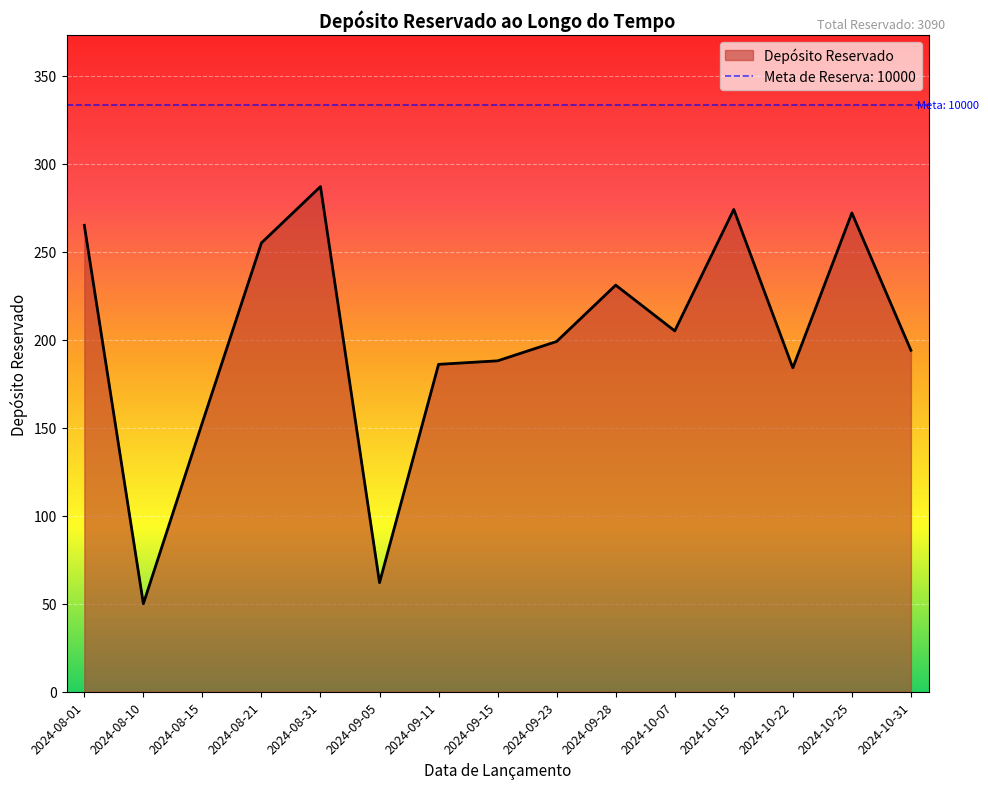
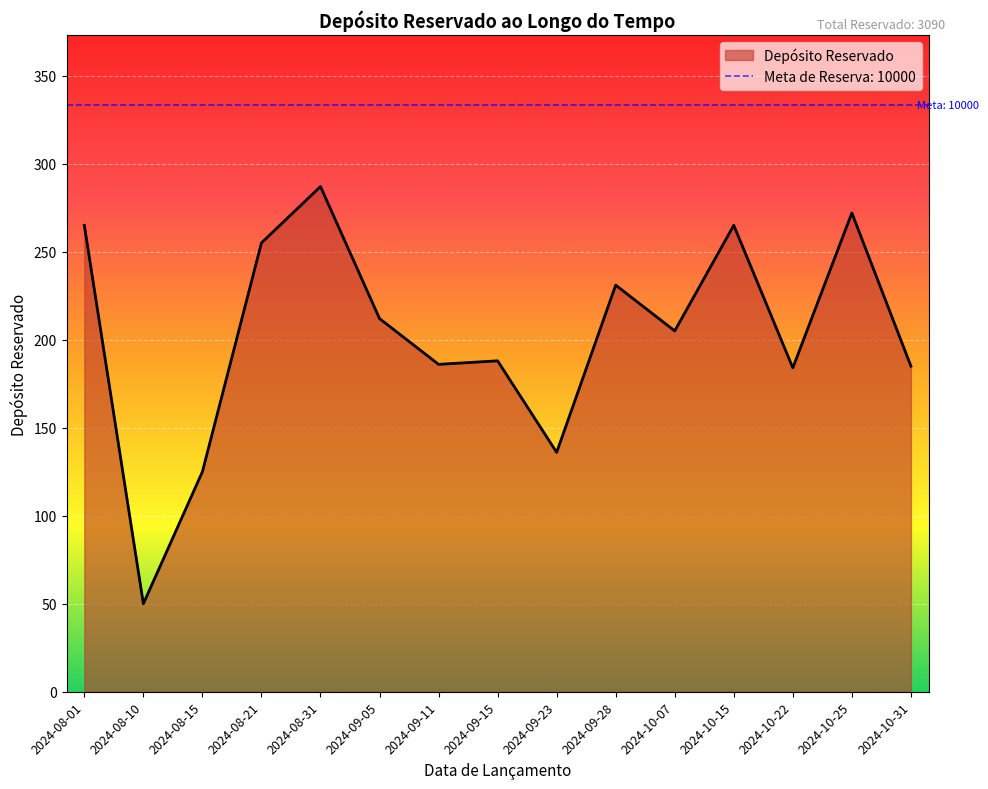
2024-08-15: 153 -> 125
2024-09-05: 62 -> 212
2024-09-23: 199 -> 136
2024-10-15: 274 -> 265
2024-10-31: 194 -> 185
